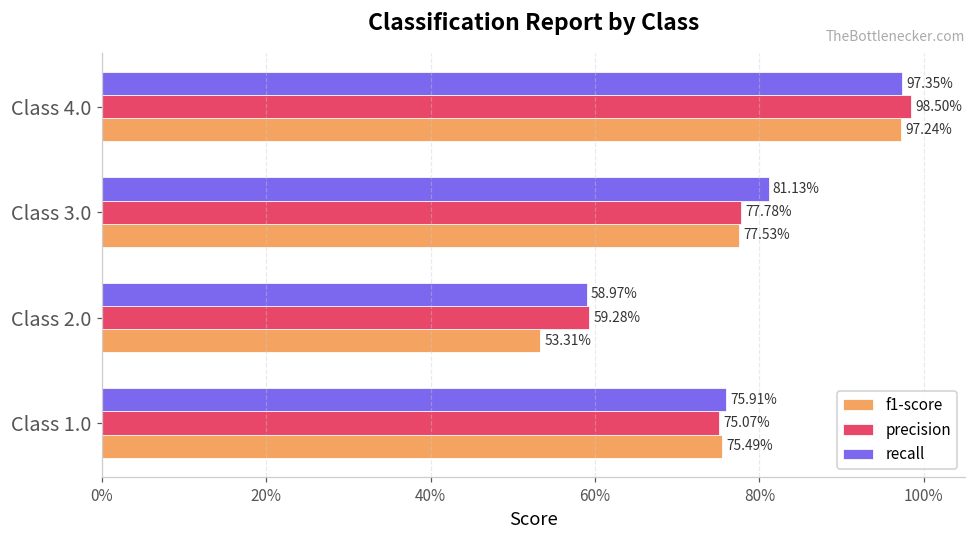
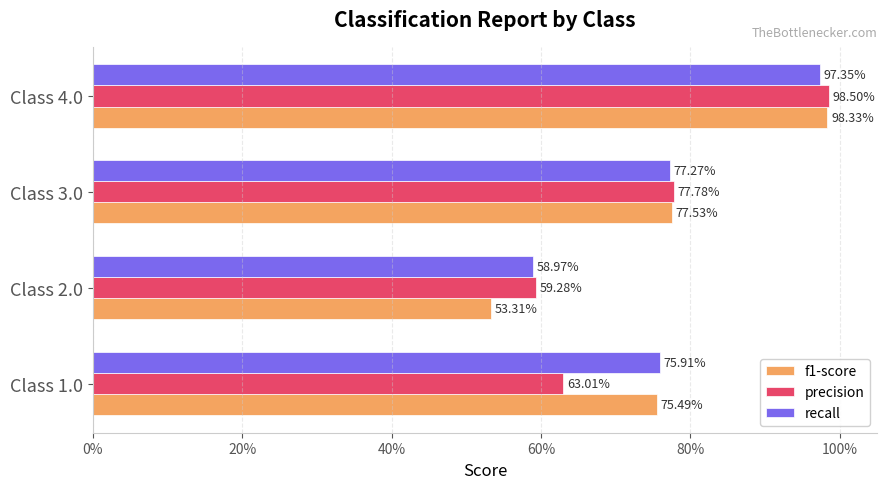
f1-score, Class 4.0: 97.24% -> 98.33%
recall, Class 3.0: 81.13% -> 77.27%
precision, Class 1.0: 75.07% -> 63.01%
